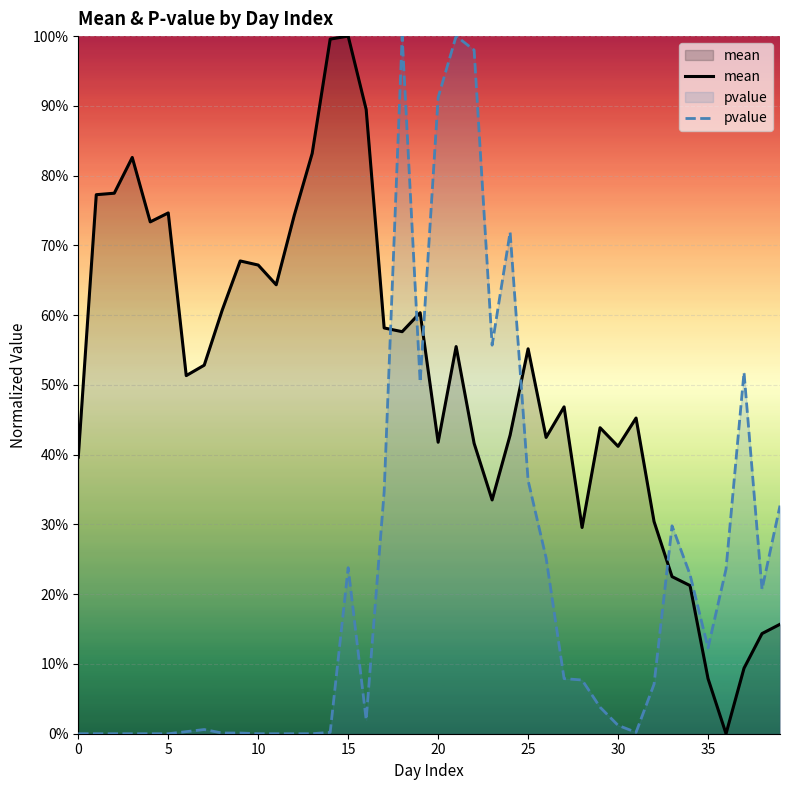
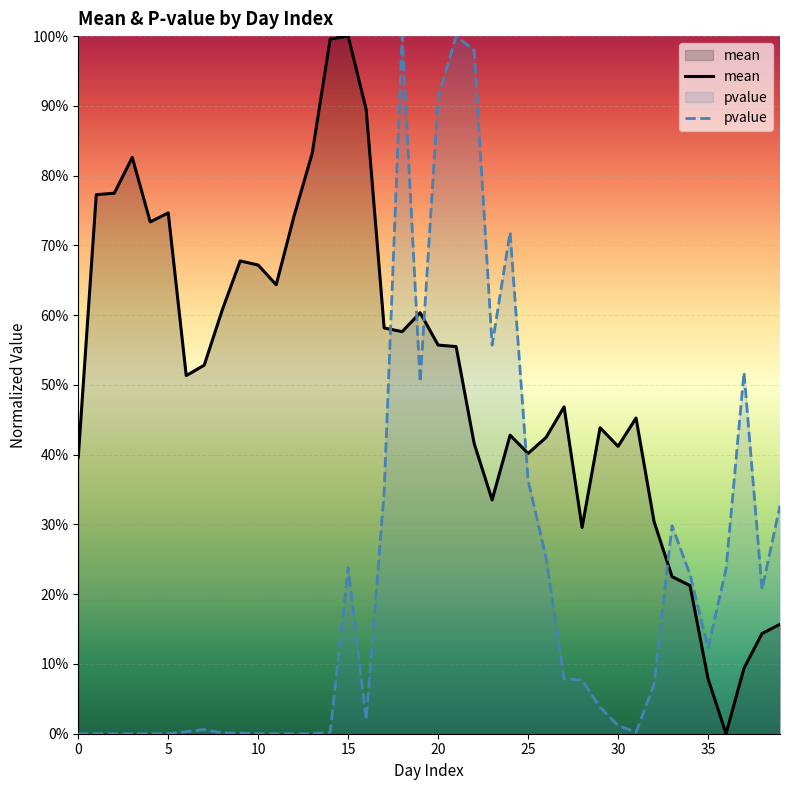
mean, 20: 42% -> 56%
mean, 25: 55% -> 40%
